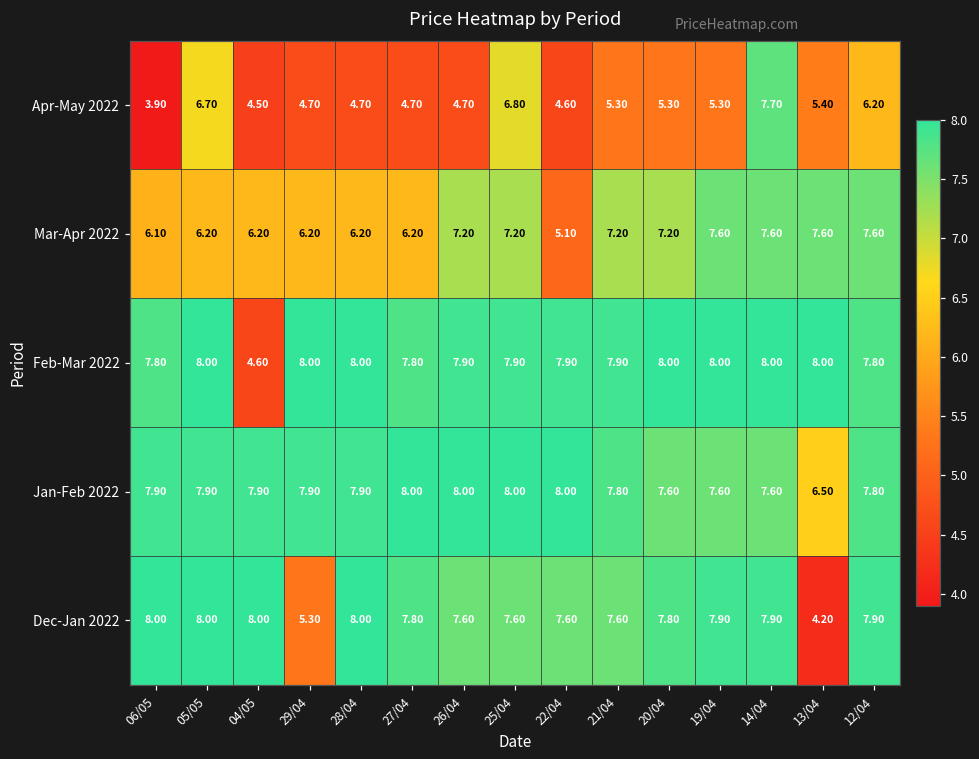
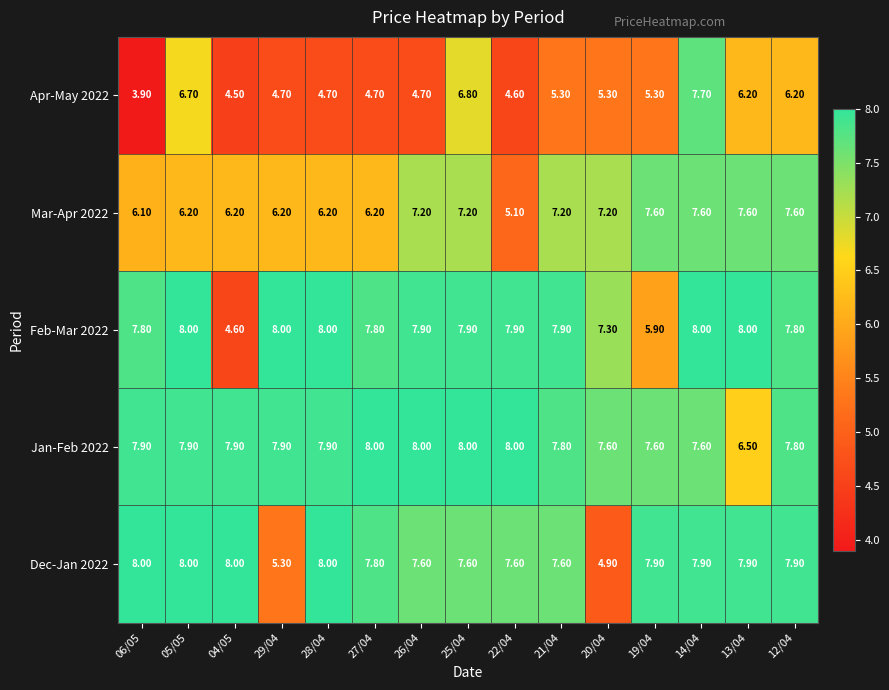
Apr-May 2022, 13/04: 5.40 -> 6.20
Feb-Mar 2022, 20/04: 8.00 -> 7.30
Feb-Mar 2022, 19/04: 8.00 -> 5.90
Dec-Jan 2022, 20/04: 7.80 -> 4.90
Dec-Jan 2022, 13/04: 4.20 -> 7.90
